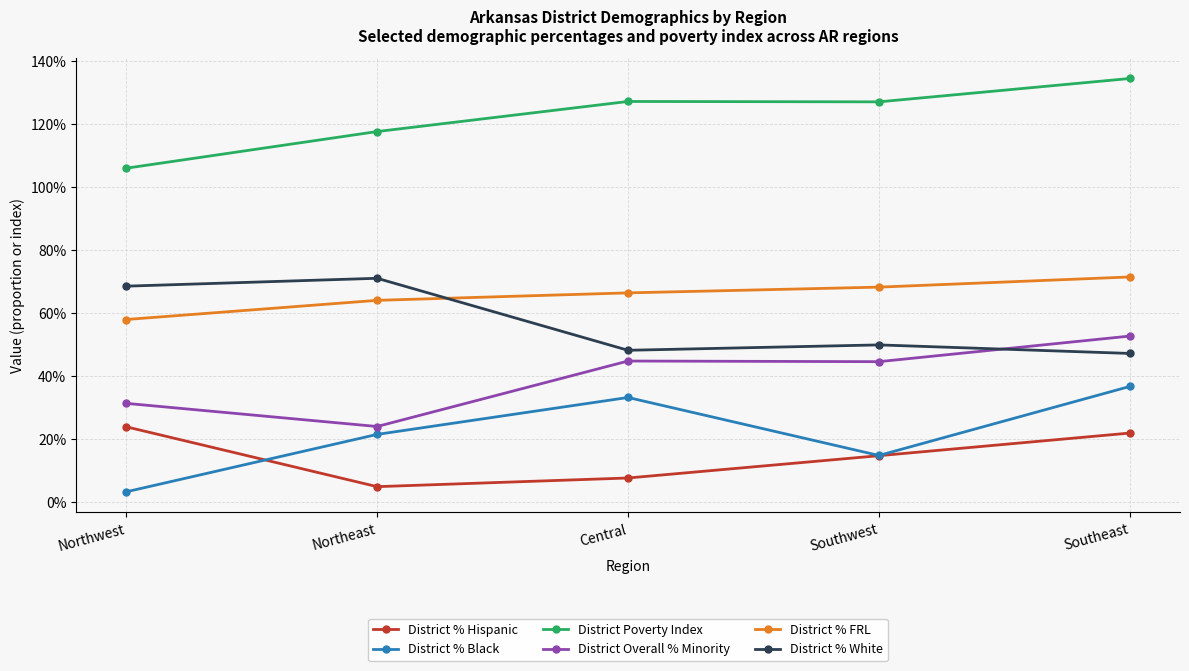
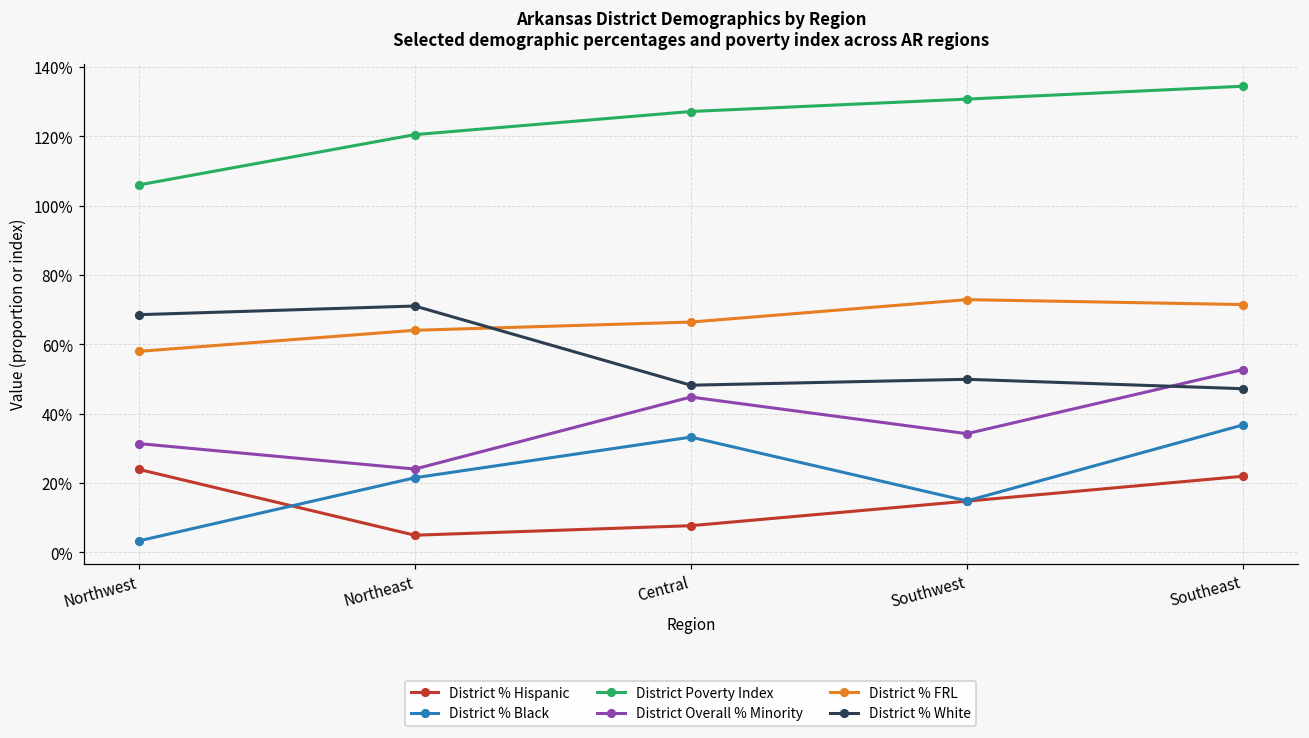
District Poverty Index, Northeast: 118% -> 121%
District Poverty Index, Southwest: 127% -> 131%
District Overall % Minority, Southwest: 45% -> 34%
District % FRL, Southwest: 68% -> 73%
